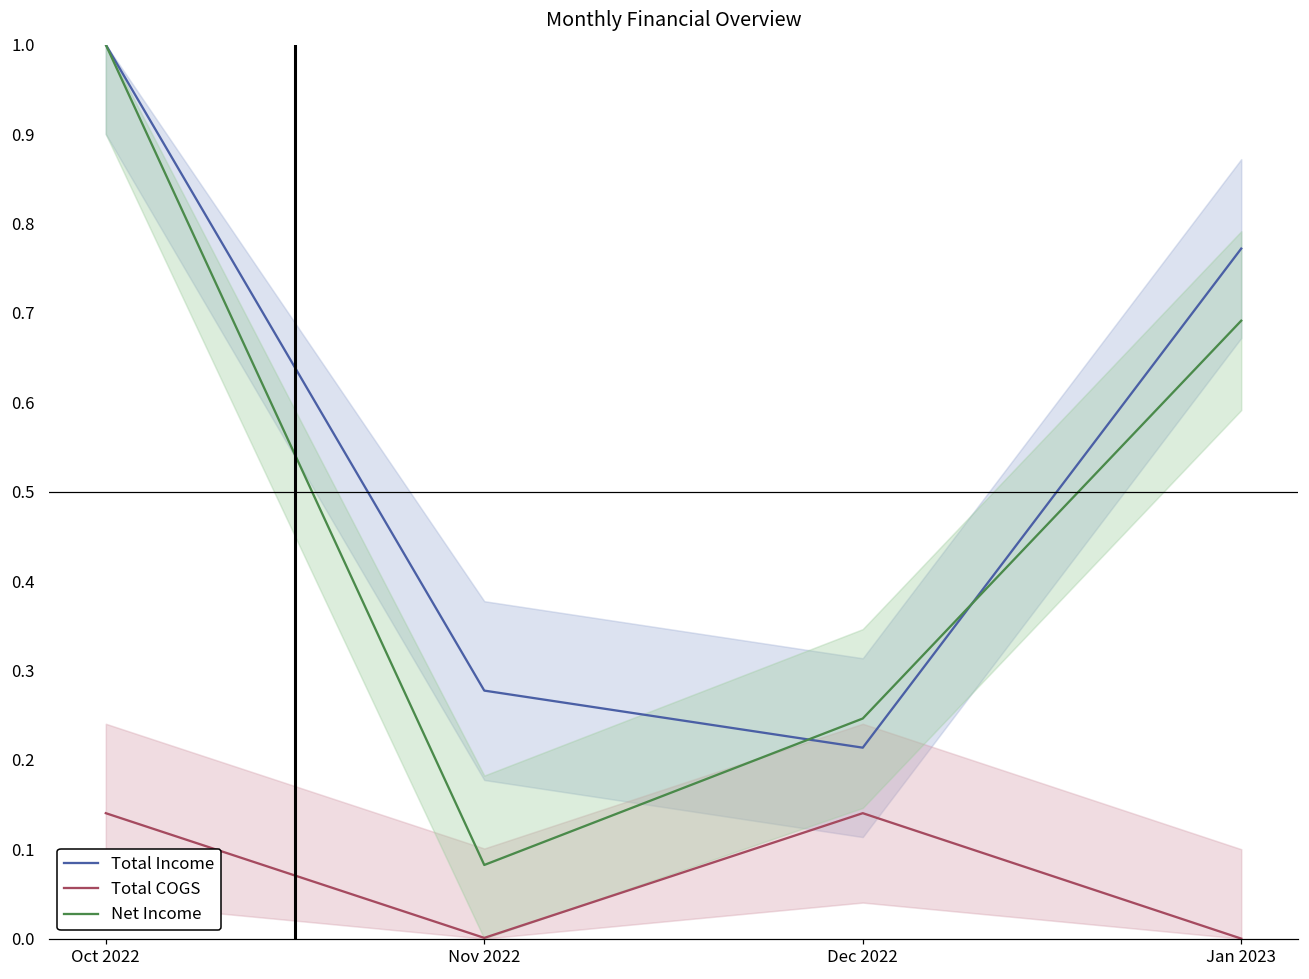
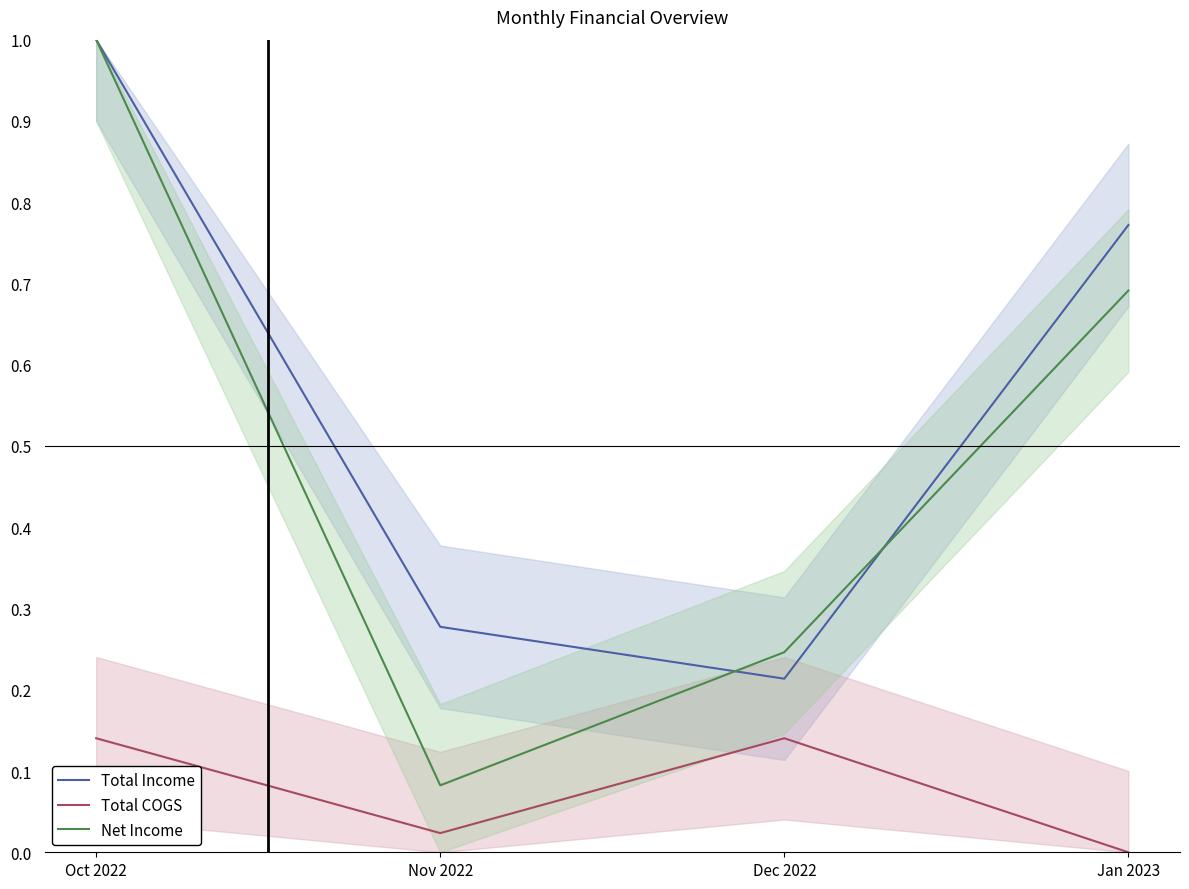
Total COGS, Nov 2022: 0.00 -> 0.02
